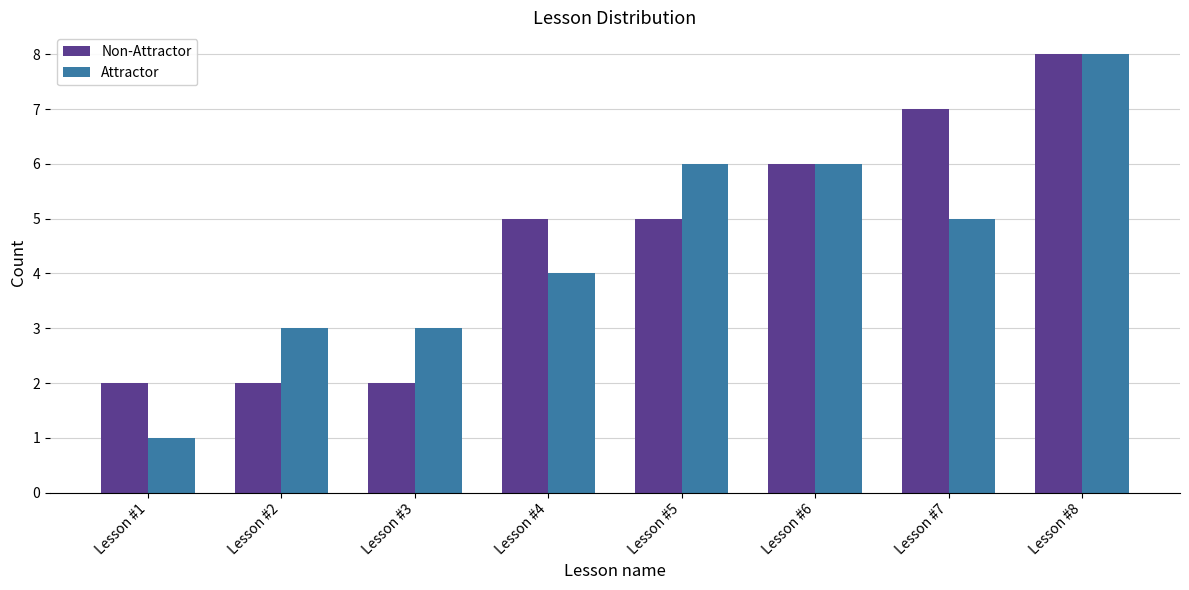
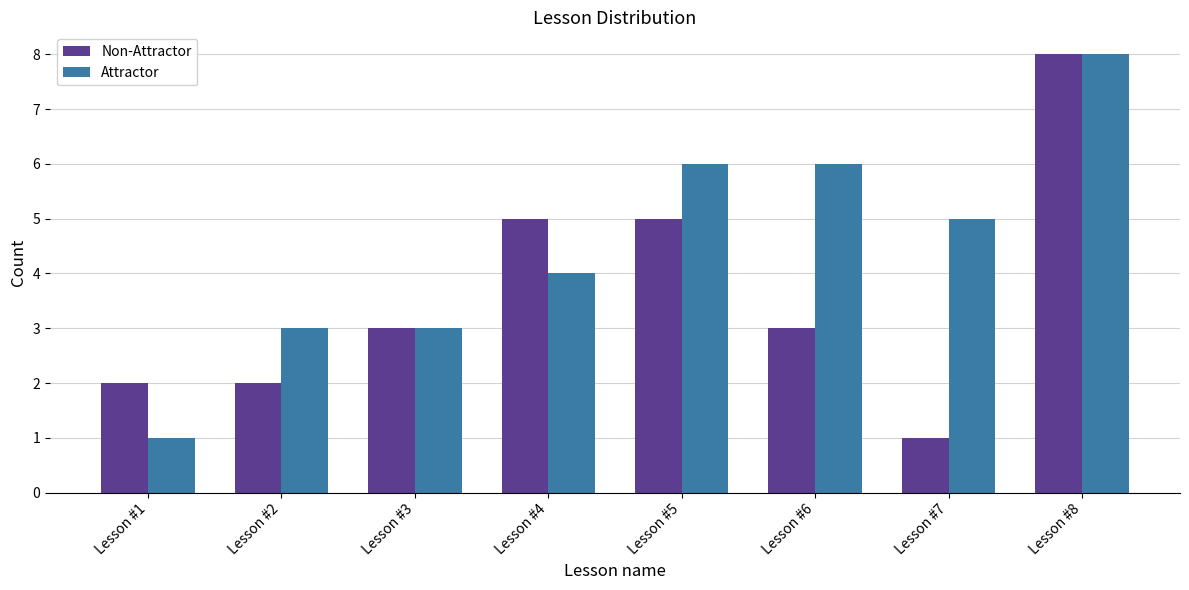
Non-Attractor, Lesson #3: 2 -> 3
Non-Attractor, Lesson #6: 6 -> 3
Non-Attractor, Lesson #7: 7 -> 1
